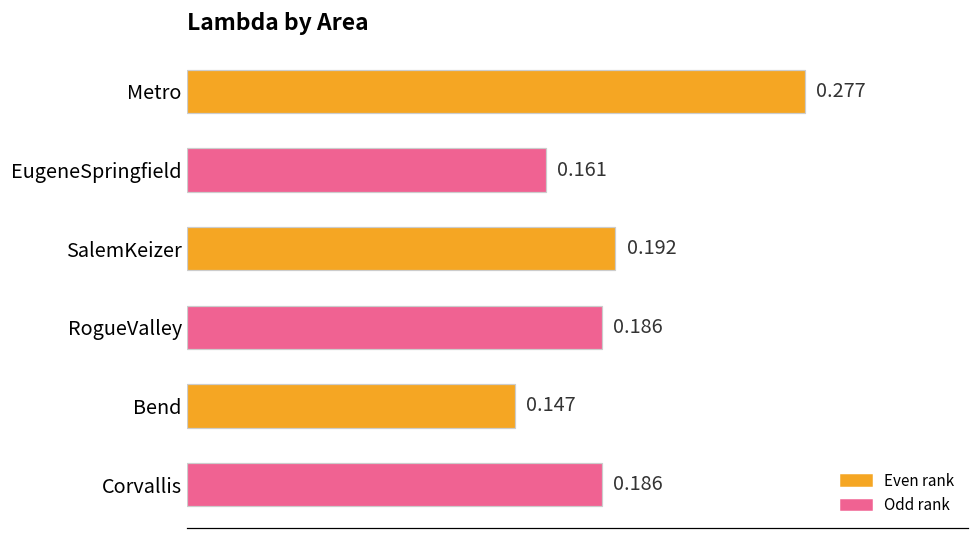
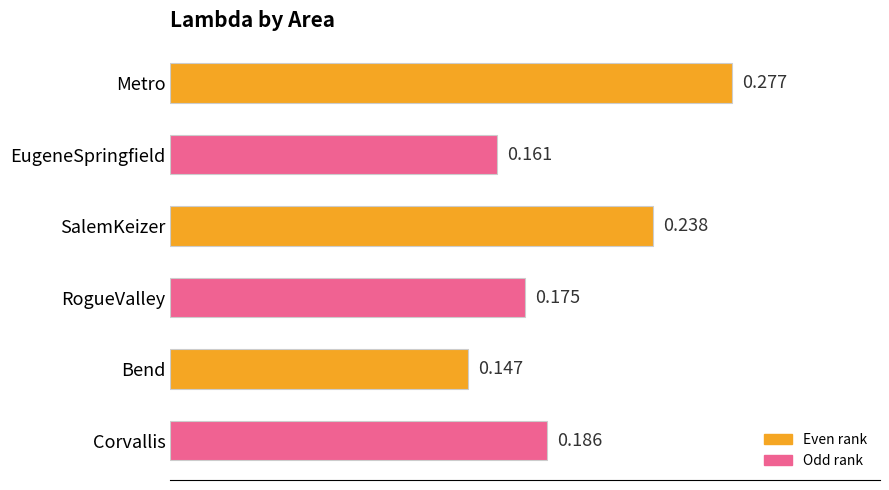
SalemKeizer: 0.192 -> 0.238
RogueValley: 0.186 -> 0.175
